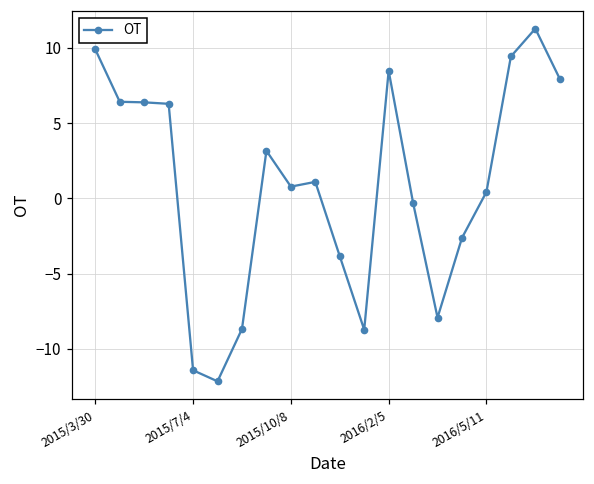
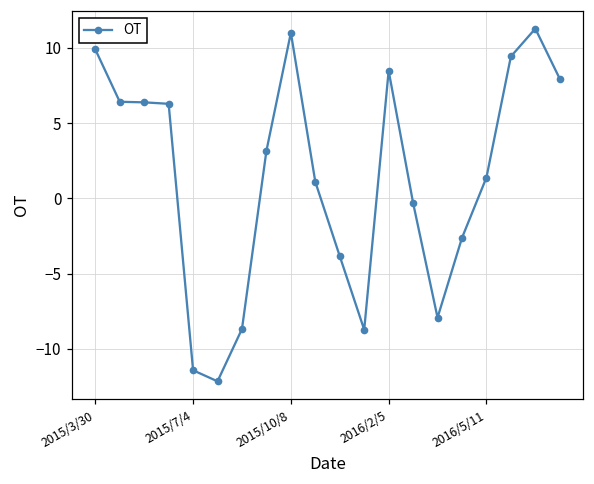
2015/10/8: 0.8 -> 11.0
2016/5/11: 0.4 -> 1.4
